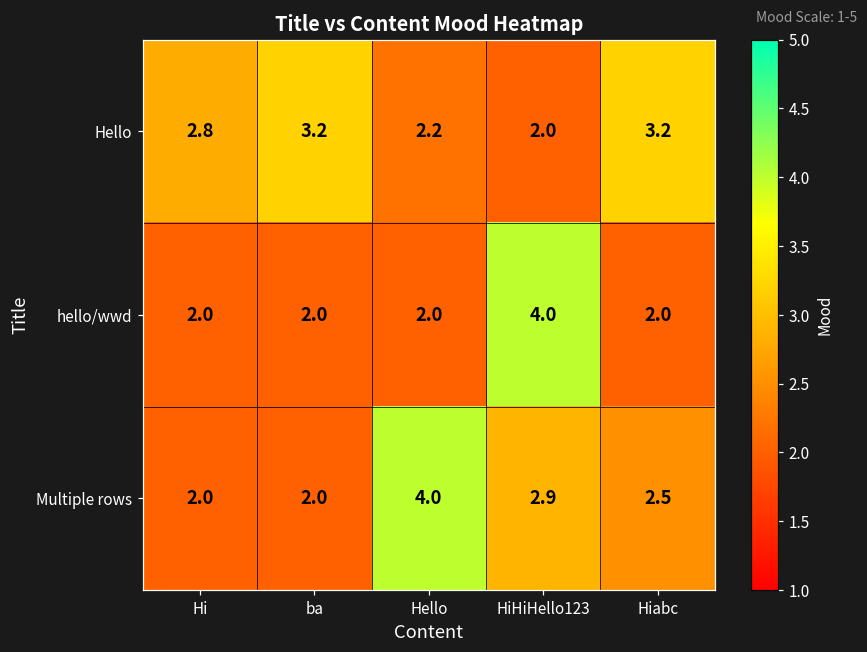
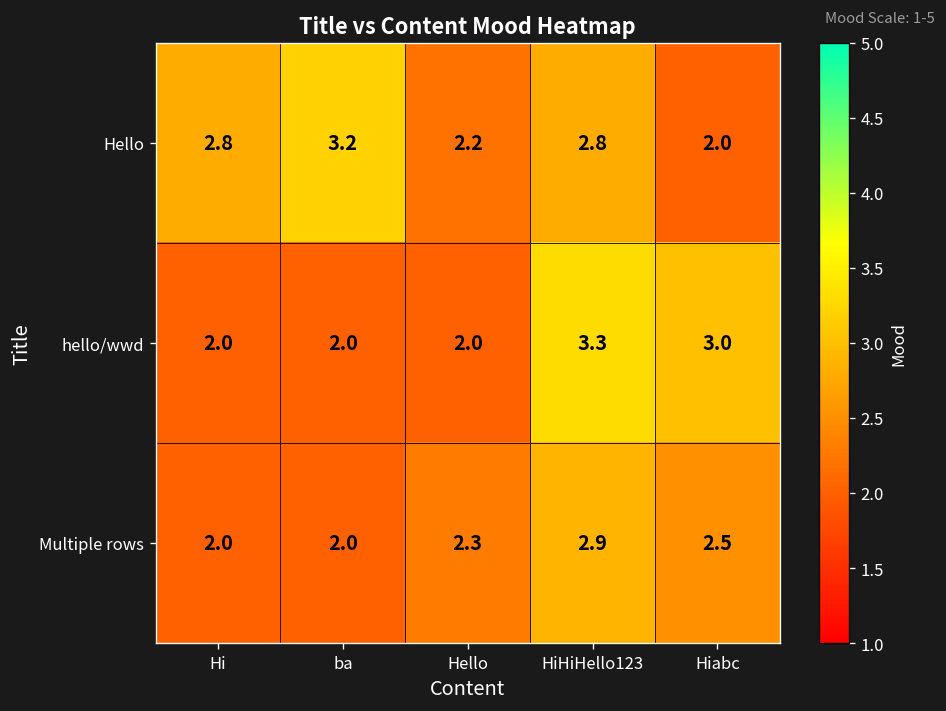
Hello, HiHiHello123: 2.0 -> 2.8
Hello, Hiabc: 3.2 -> 2.0
hello/wwd, HiHiHello123: 4.0 -> 3.3
hello/wwd, Hiabc: 2.0 -> 3.0
Multiple rows, Hello: 4.0 -> 2.3
